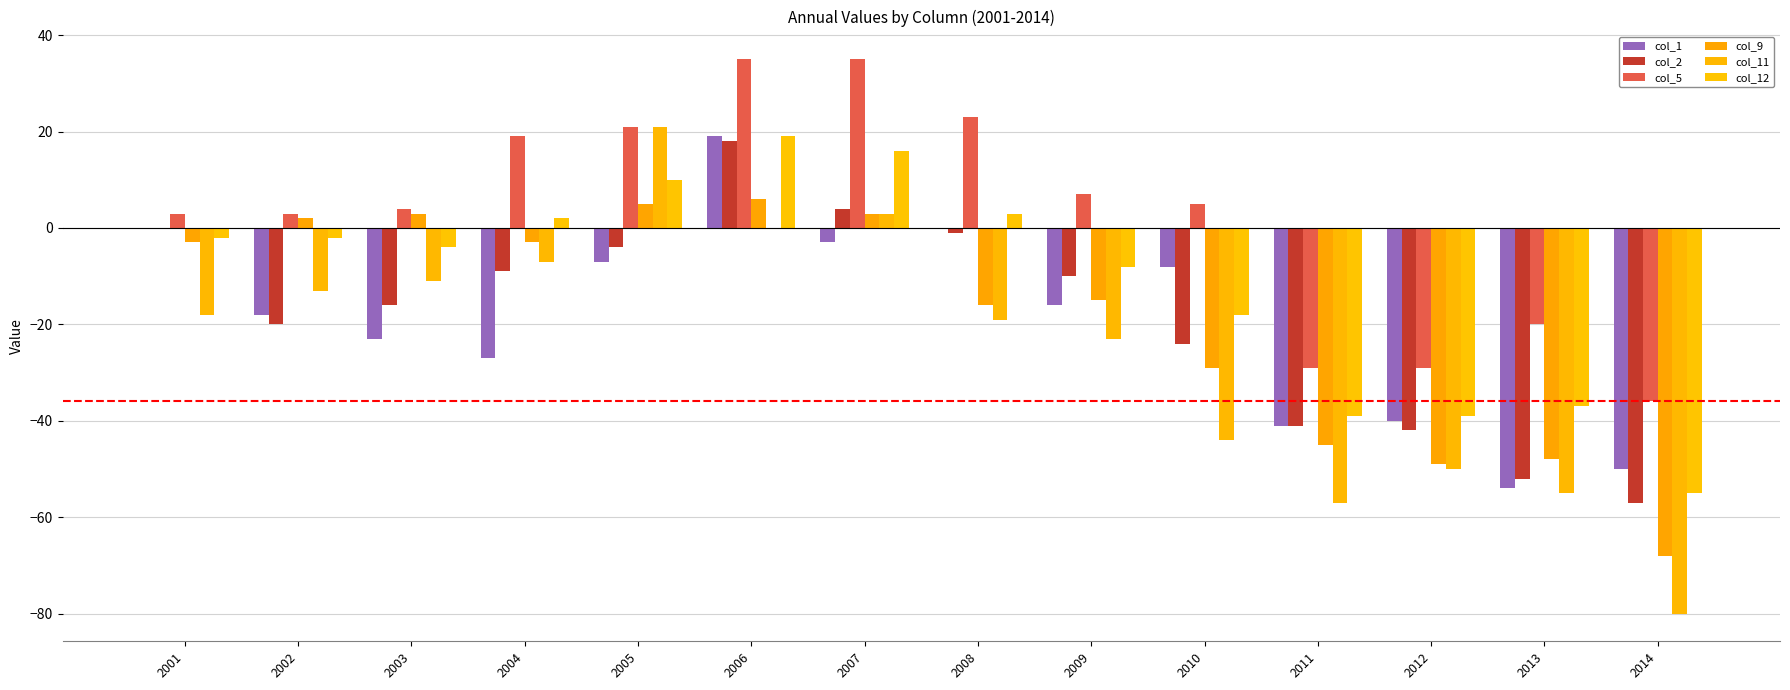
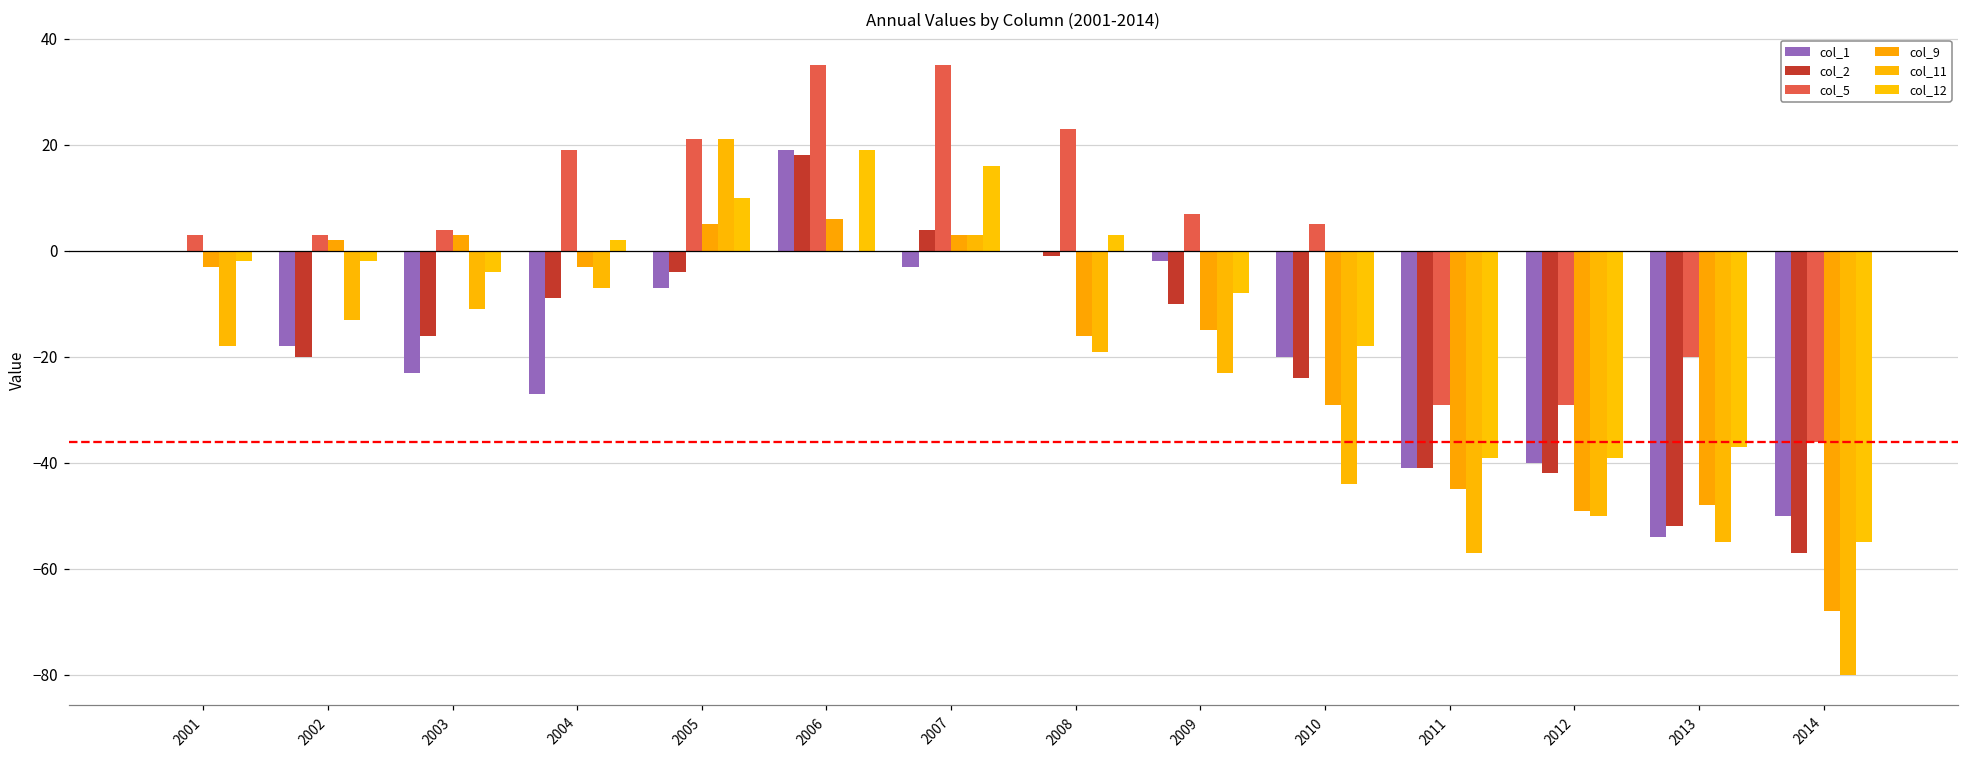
col_1, 2009: -16 -> -2
col_1, 2010: -8 -> -20
